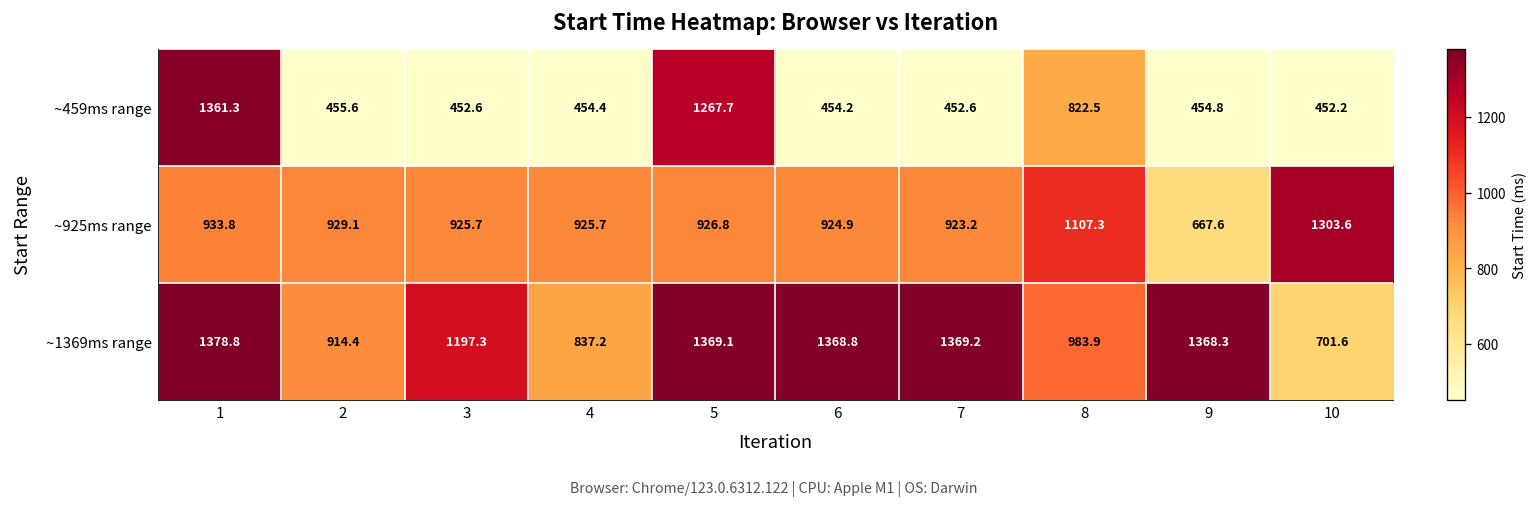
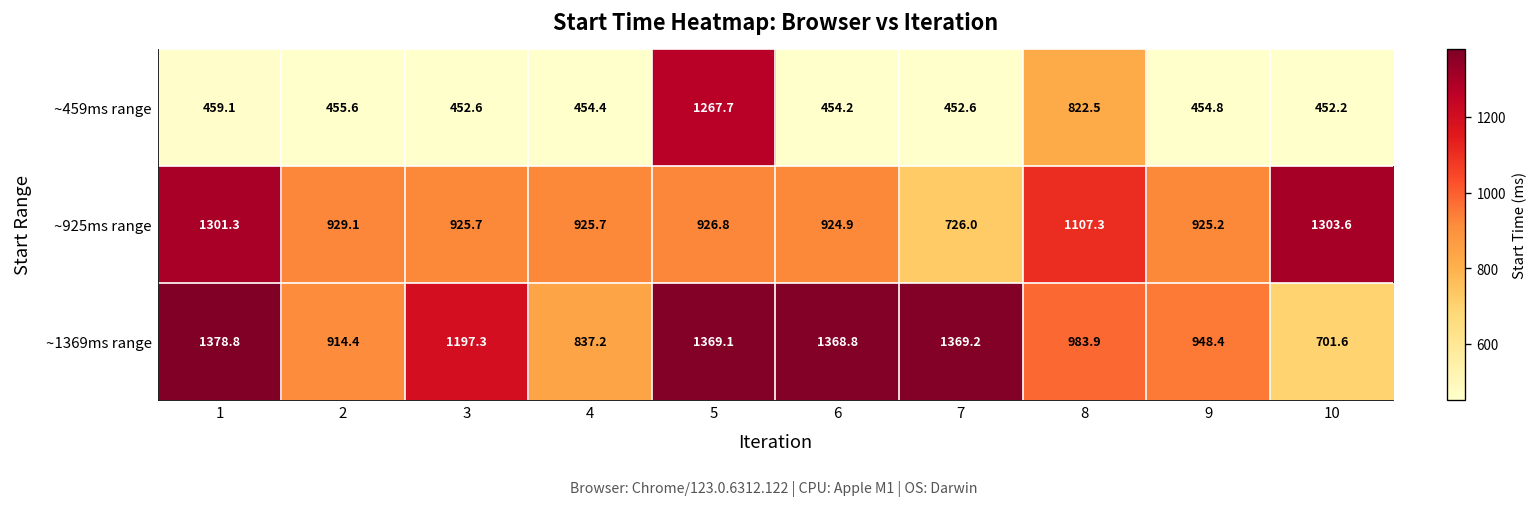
~459ms range, 1: 1361.3 -> 459.1
~925ms range, 1: 933.8 -> 1301.3
~925ms range, 7: 923.2 -> 726.0
~925ms range, 9: 667.6 -> 925.2
~1369ms range, 9: 1368.3 -> 948.4
